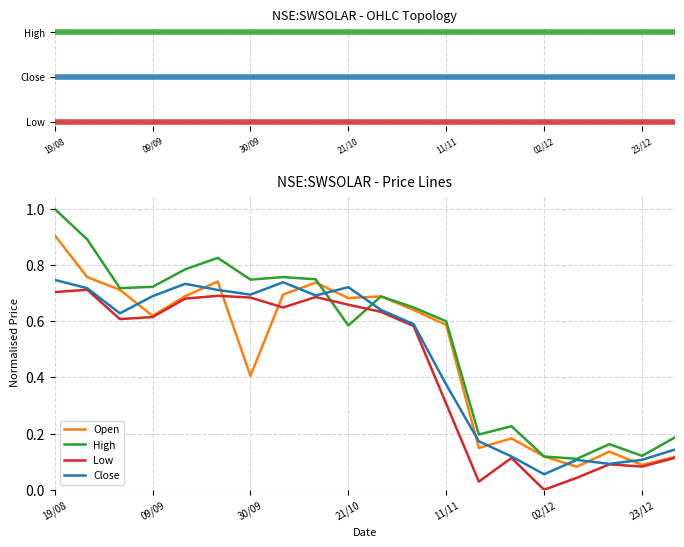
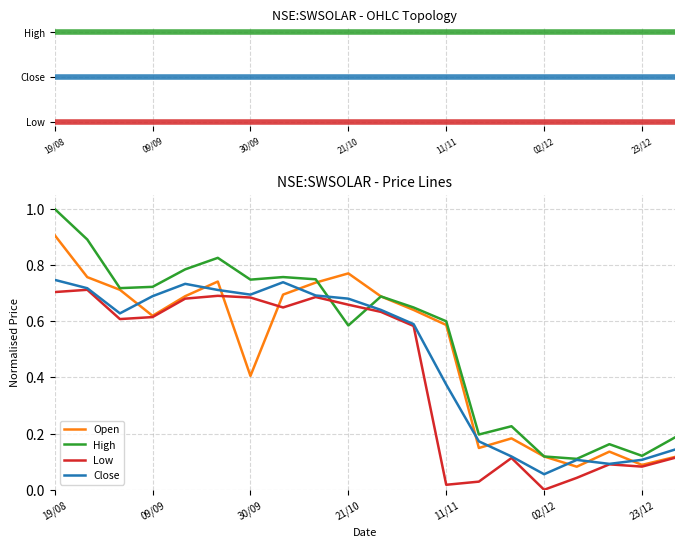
Open, 21/10: 0.68 -> 0.77
Close, 21/10: 0.72 -> 0.68
Low, 11/11: 0.31 -> 0.02
